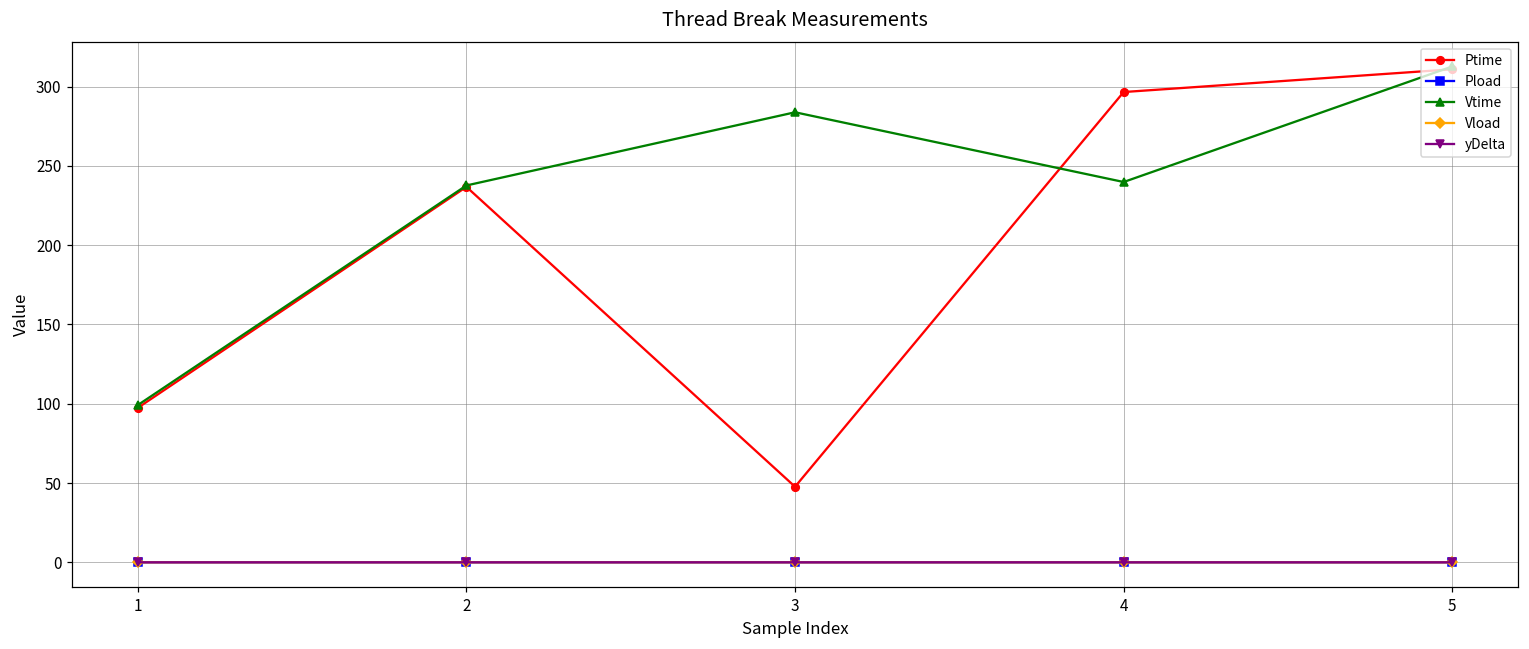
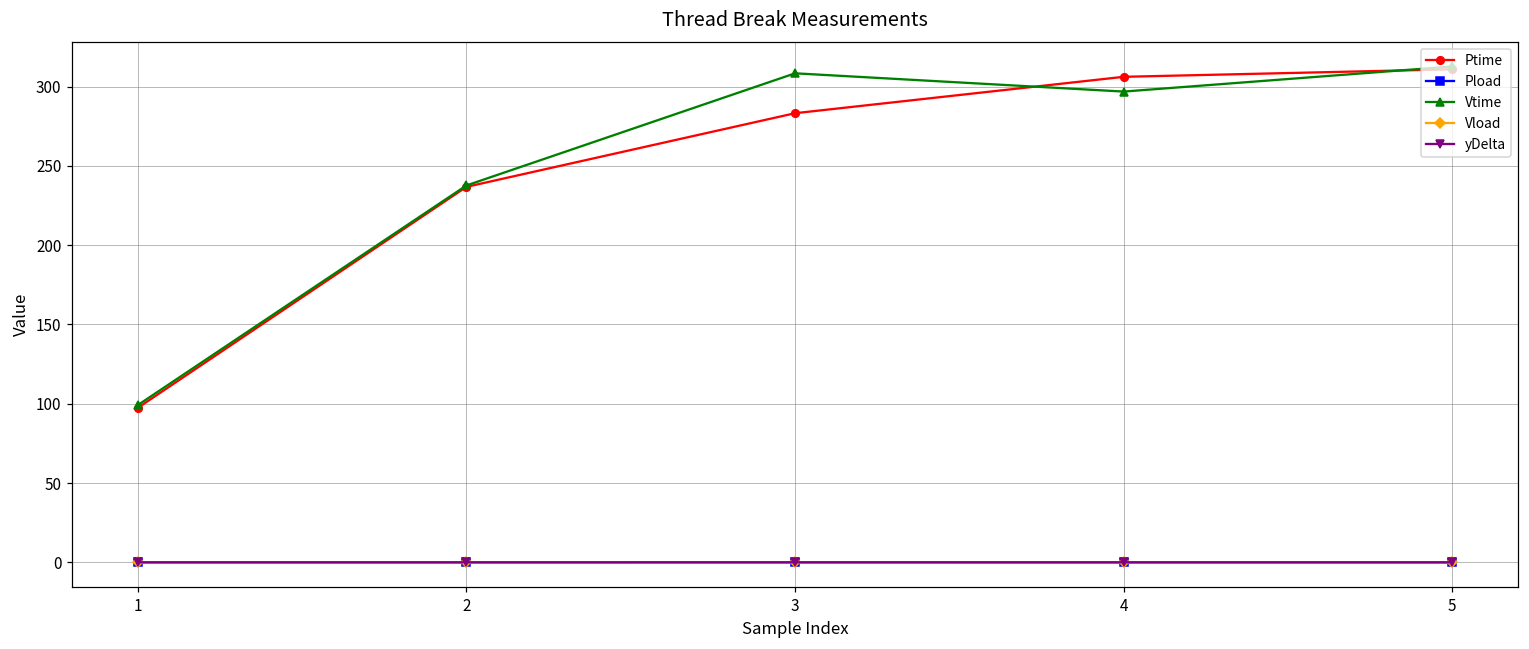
Ptime, 3: 48 -> 283
Vtime, 3: 284 -> 308
Ptime, 4: 297 -> 306
Vtime, 4: 240 -> 297
